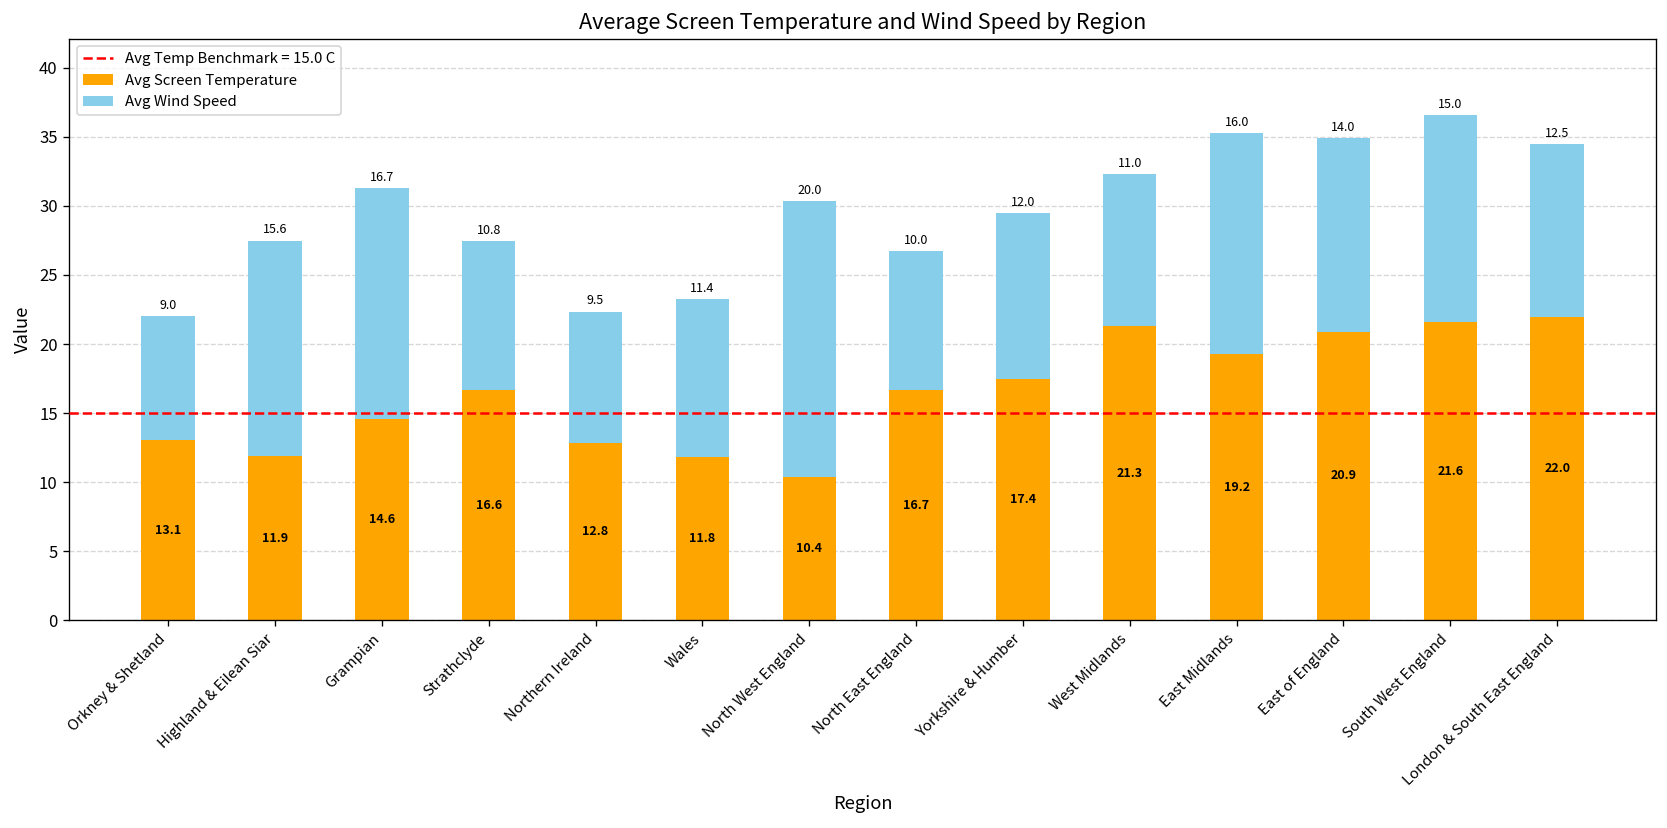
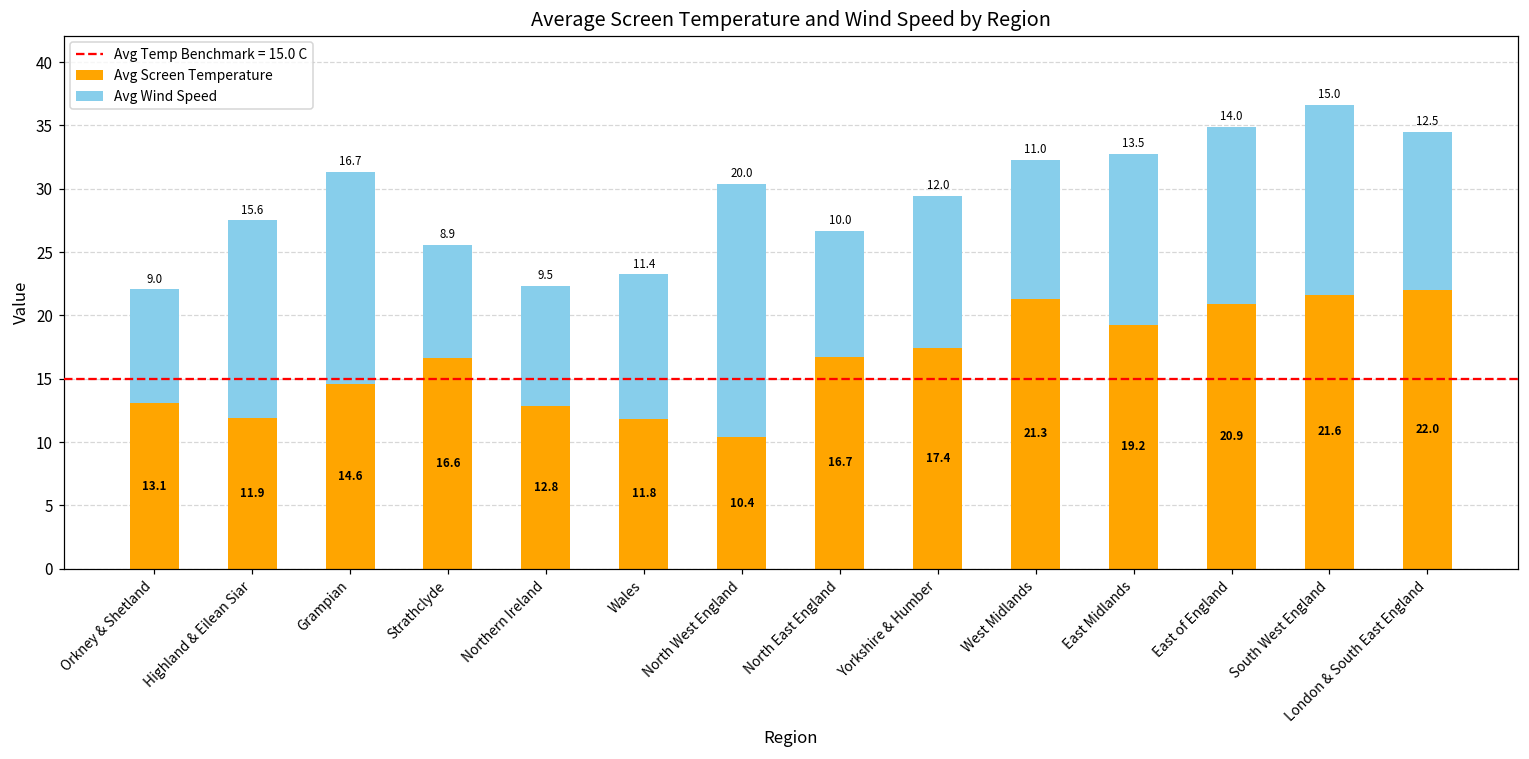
Avg Wind Speed, Strathclyde: 10.8 -> 8.9
Avg Wind Speed, East Midlands: 16.0 -> 13.5
